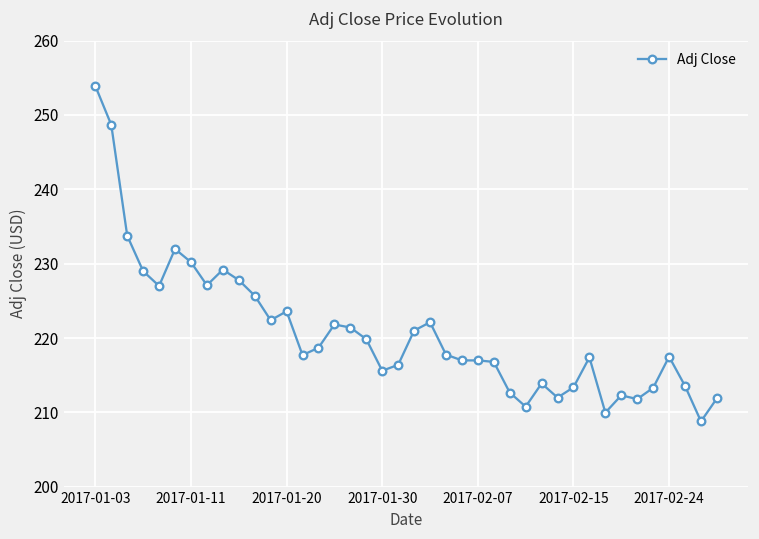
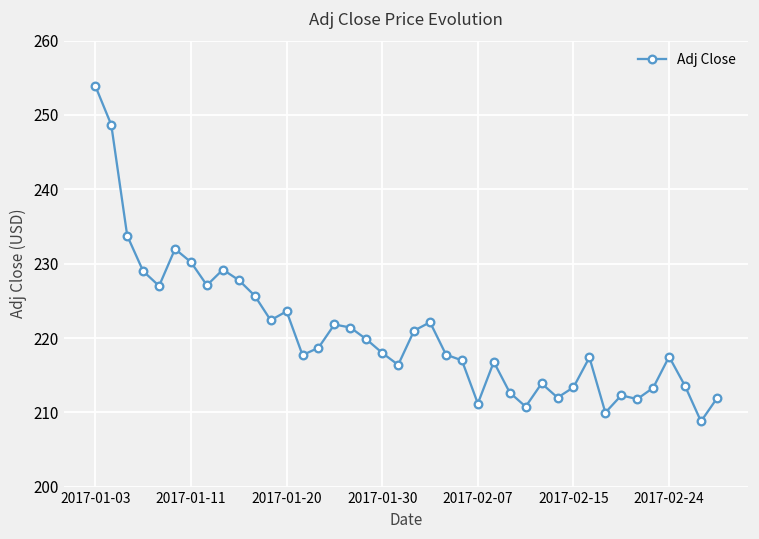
2017-01-30: 216 -> 218
2017-02-07: 217 -> 211
